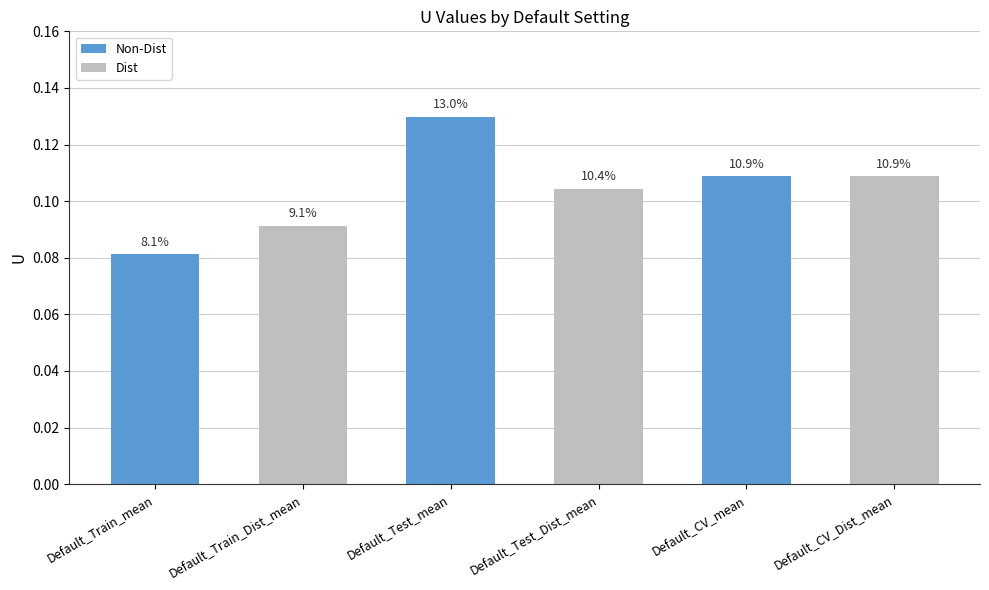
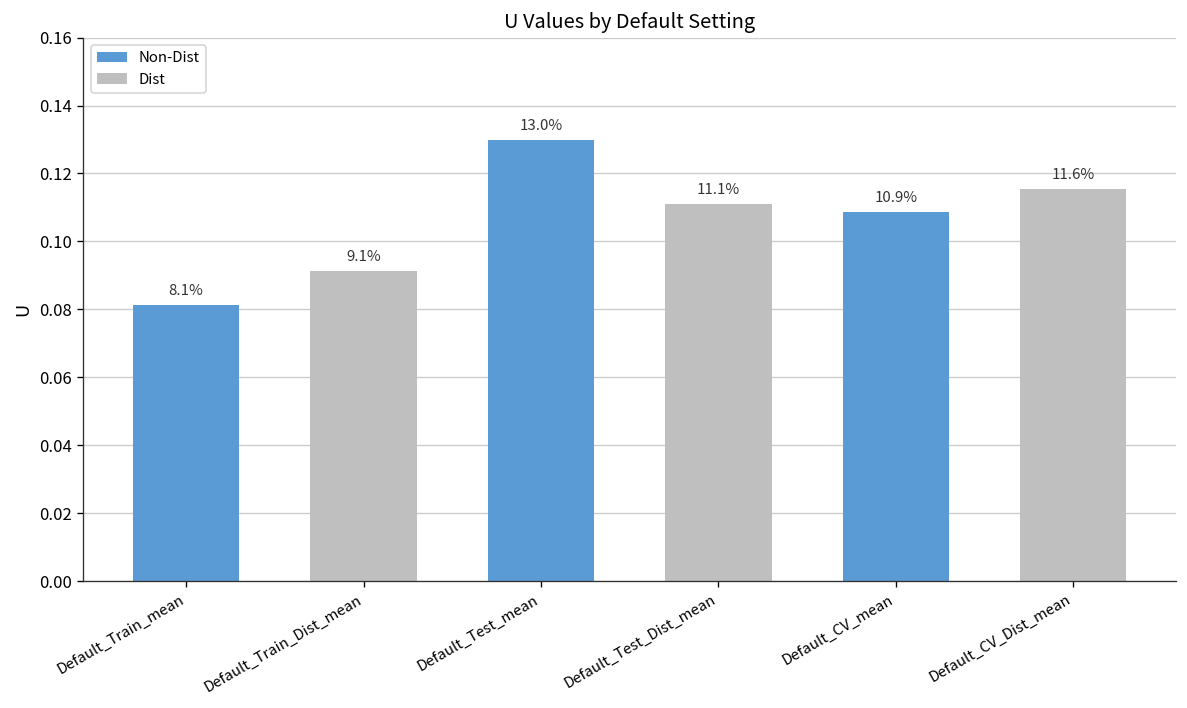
Default_Test_Dist_mean: 10.4% -> 11.1%
Default_CV_Dist_mean: 10.9% -> 11.6%
